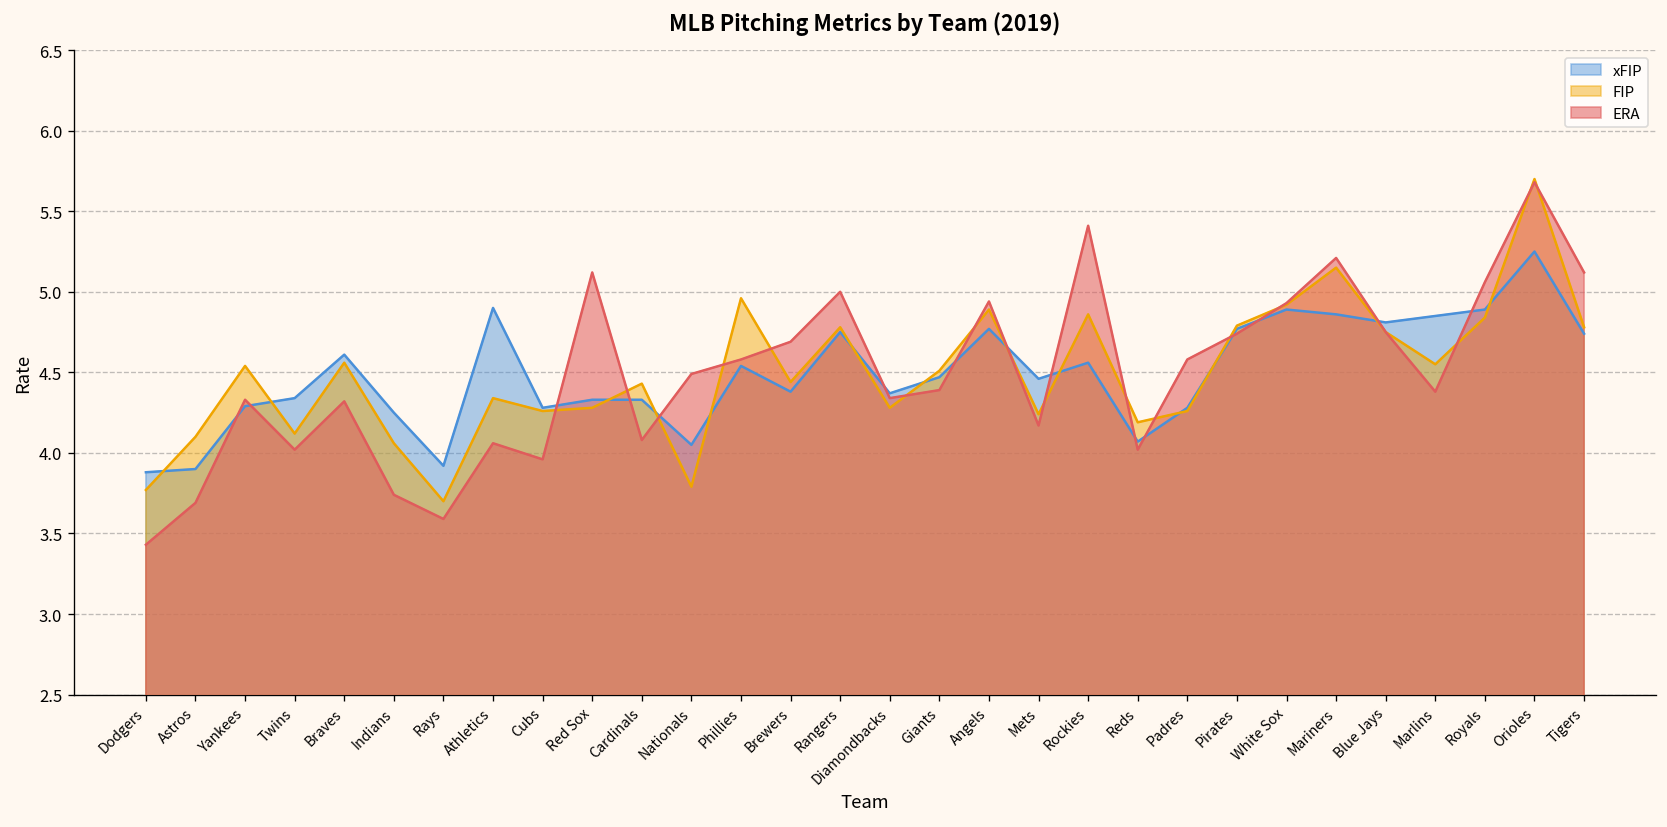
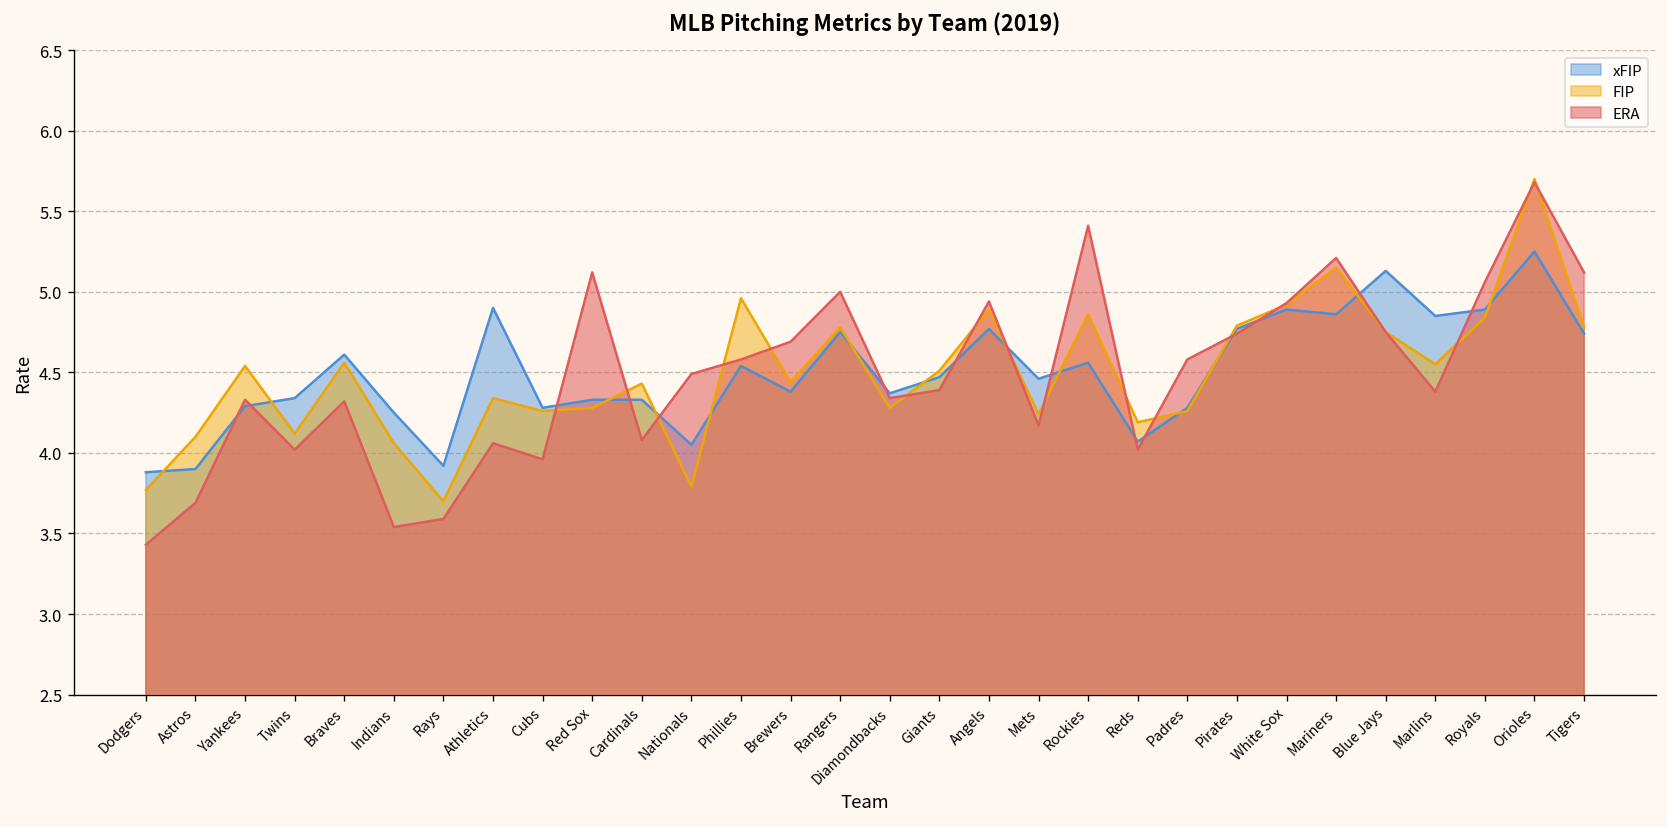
ERA, Indians: 3.74 -> 3.54
xFIP, Blue Jays: 4.81 -> 5.13
